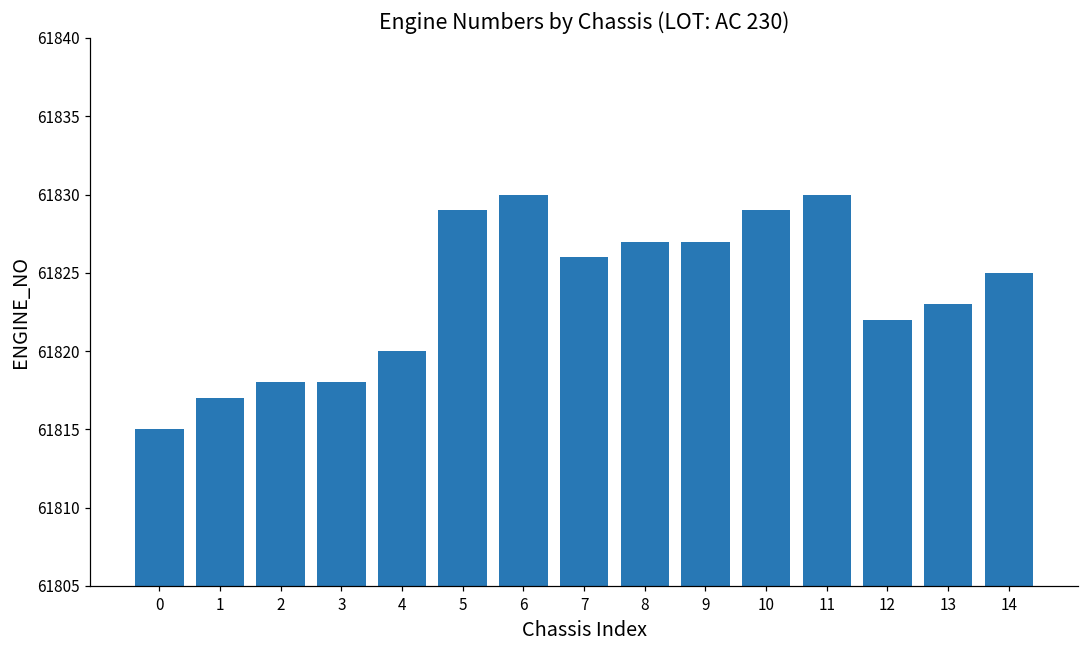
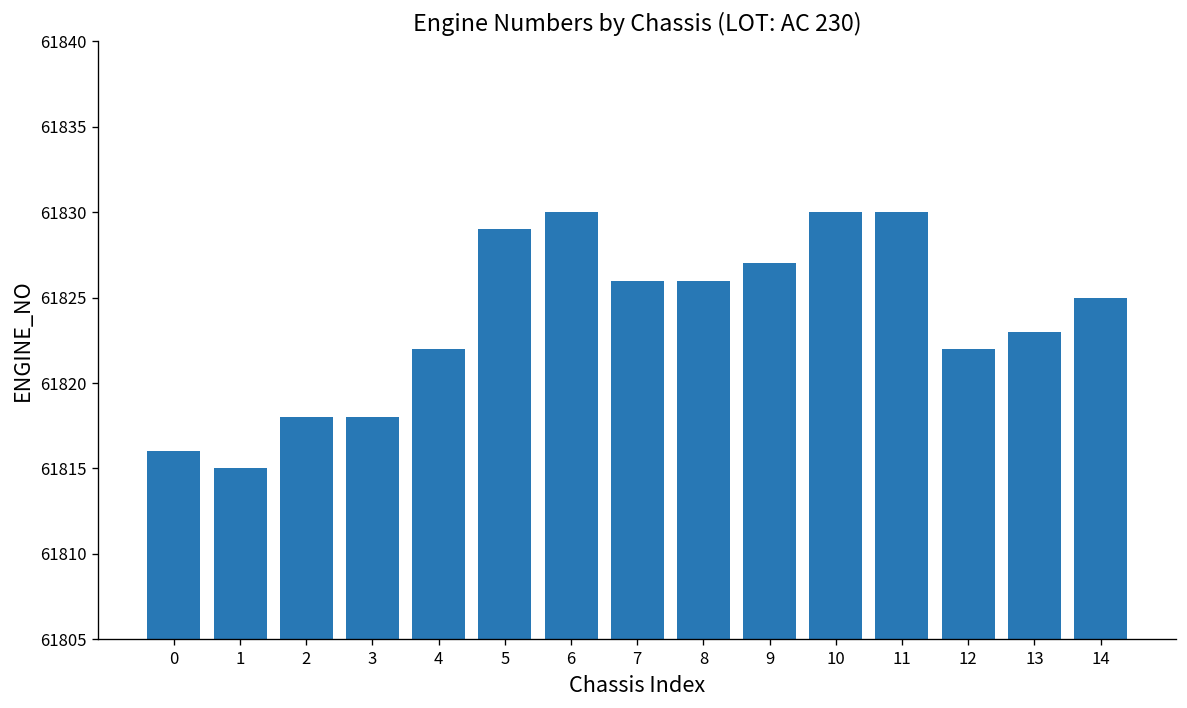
0: 61815 -> 61816
1: 61817 -> 61815
4: 61820 -> 61822
8: 61827 -> 61826
10: 61829 -> 61830
